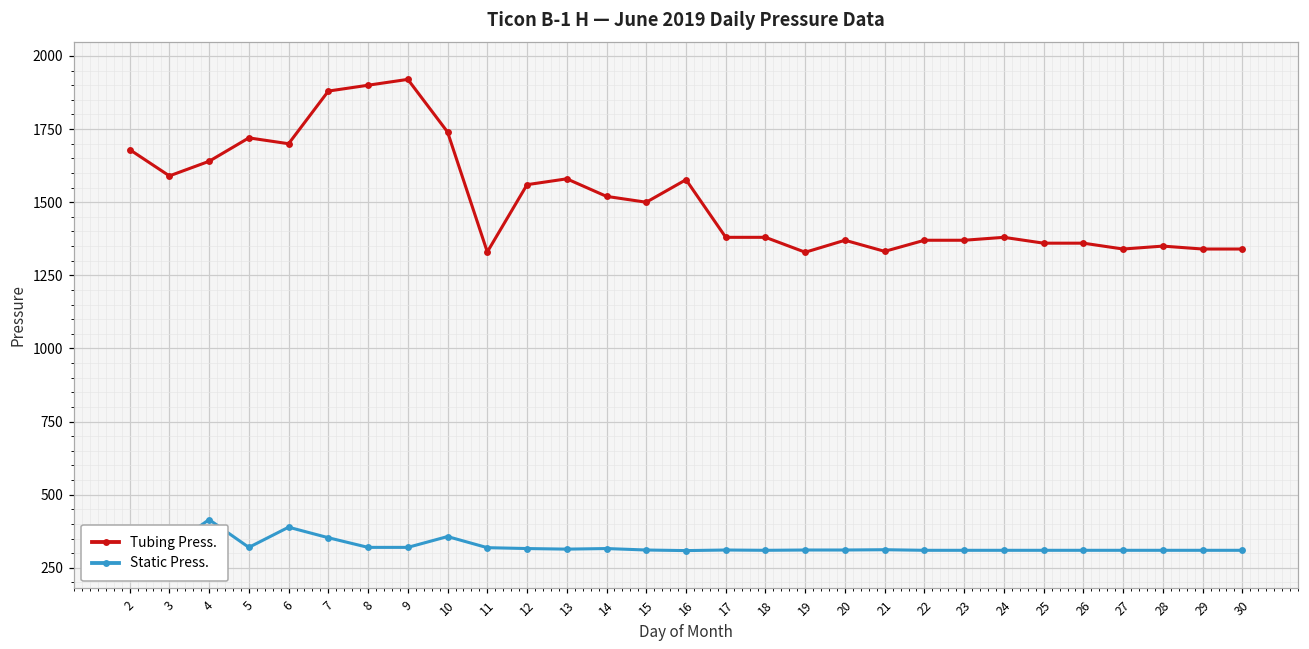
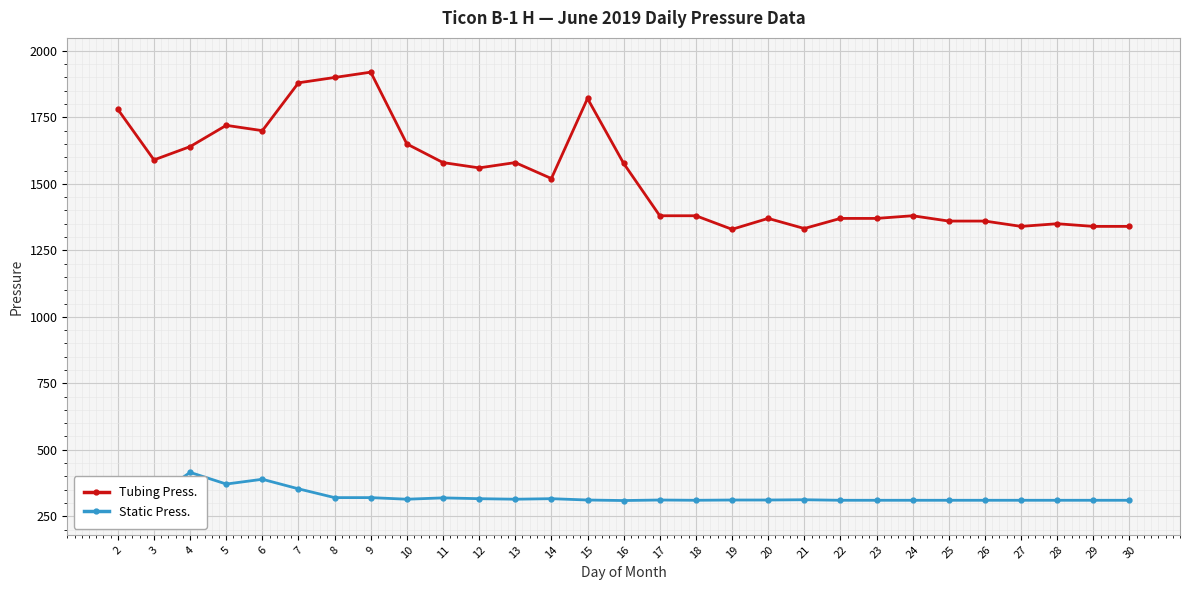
Tubing Press., 2: 1680 -> 1780
Static Press., 5: 320 -> 370
Tubing Press., 10: 1740 -> 1650
Static Press., 10: 360 -> 310
Tubing Press., 11: 1330 -> 1580
Tubing Press., 15: 1500 -> 1820
